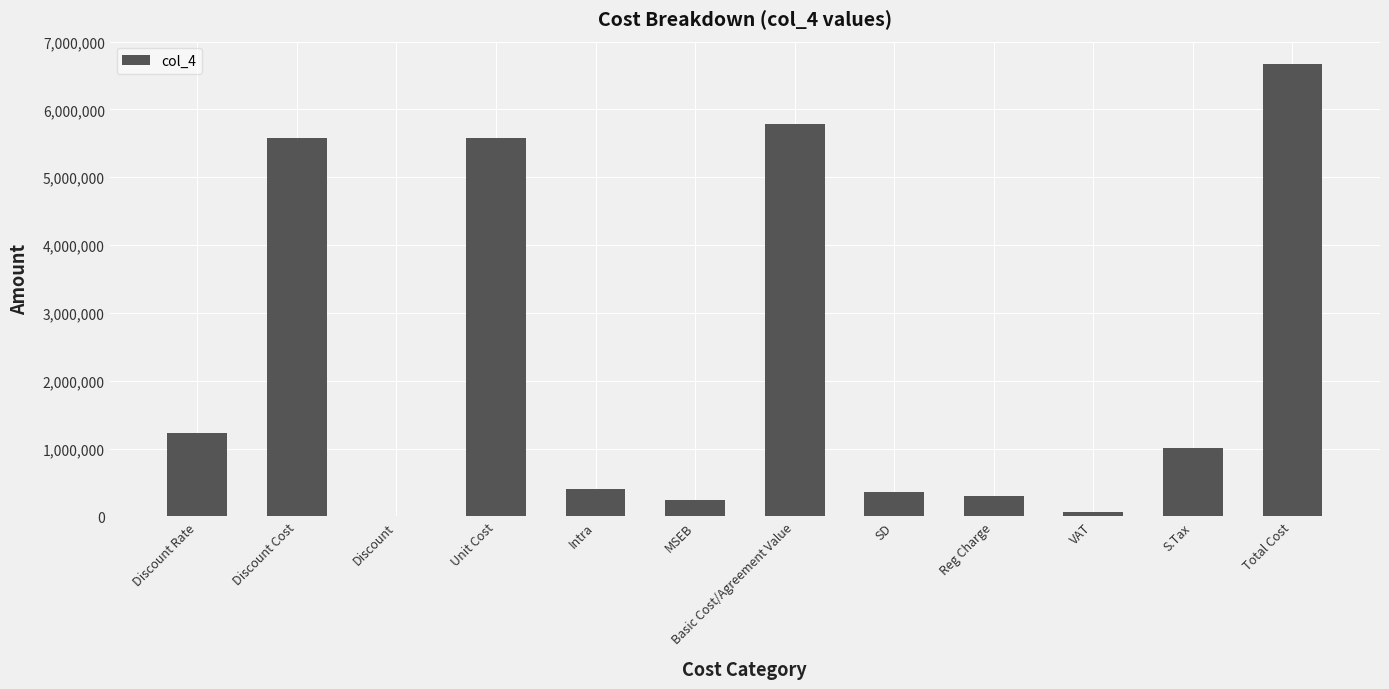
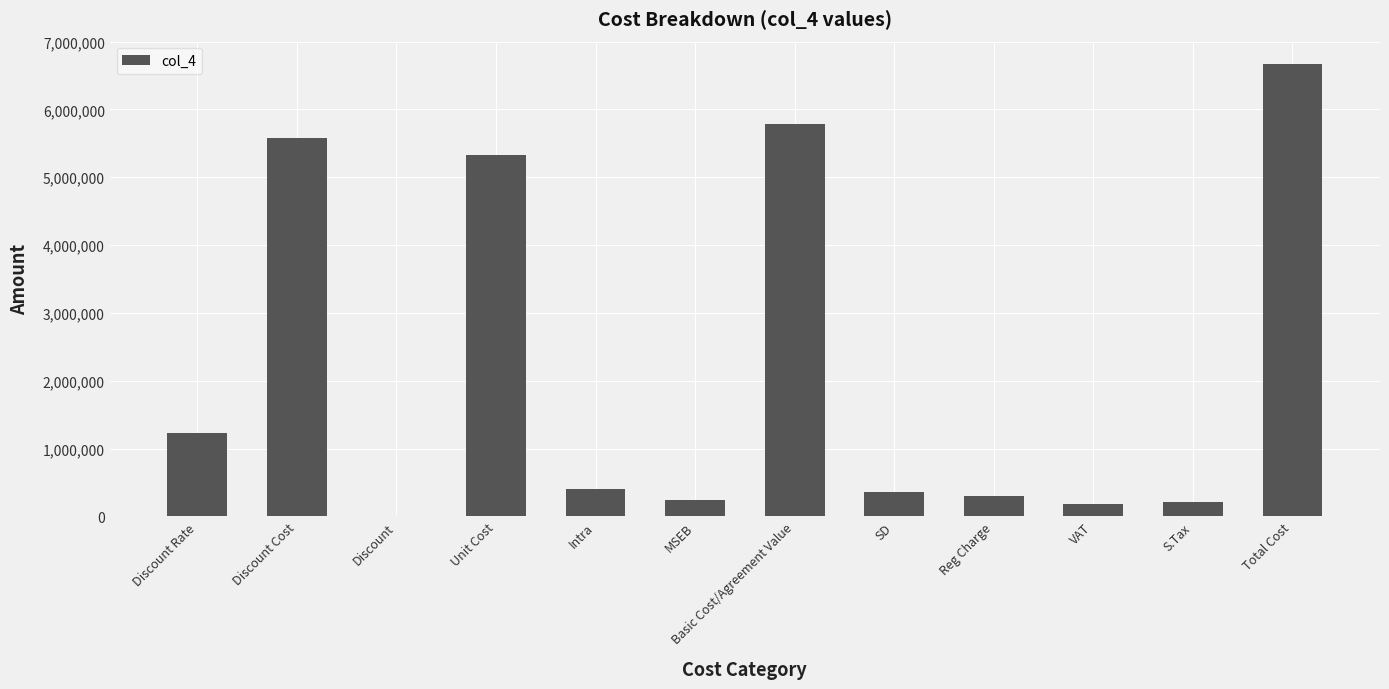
Unit Cost: 5,600,000 -> 5,300,000
VAT: 100,000 -> 200,000
S.Tax: 1,000,000 -> 200,000
